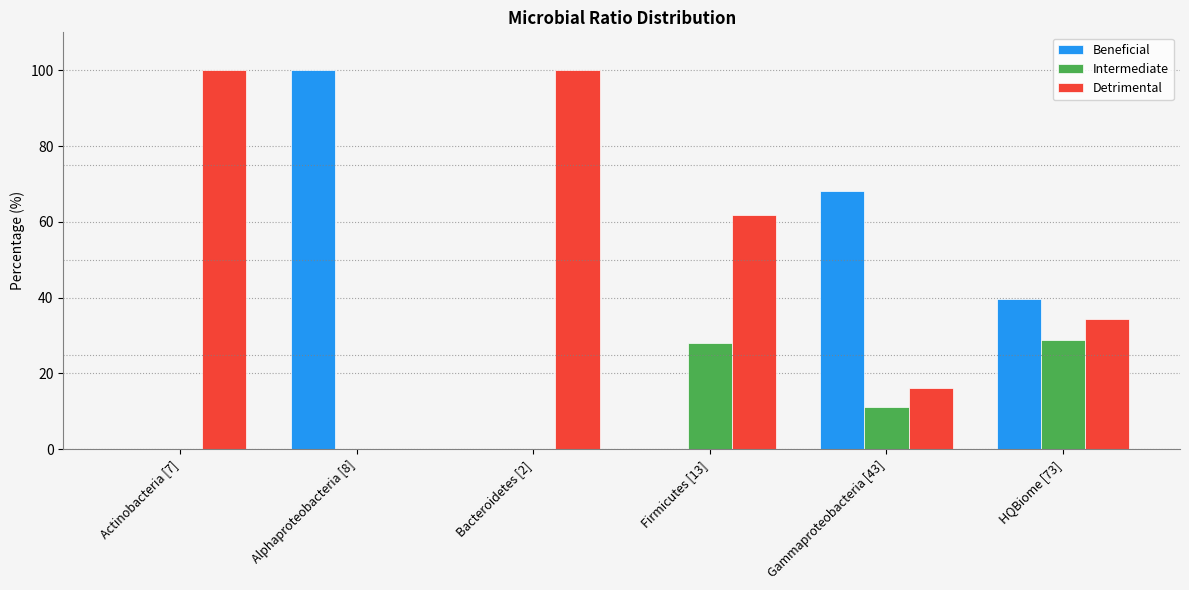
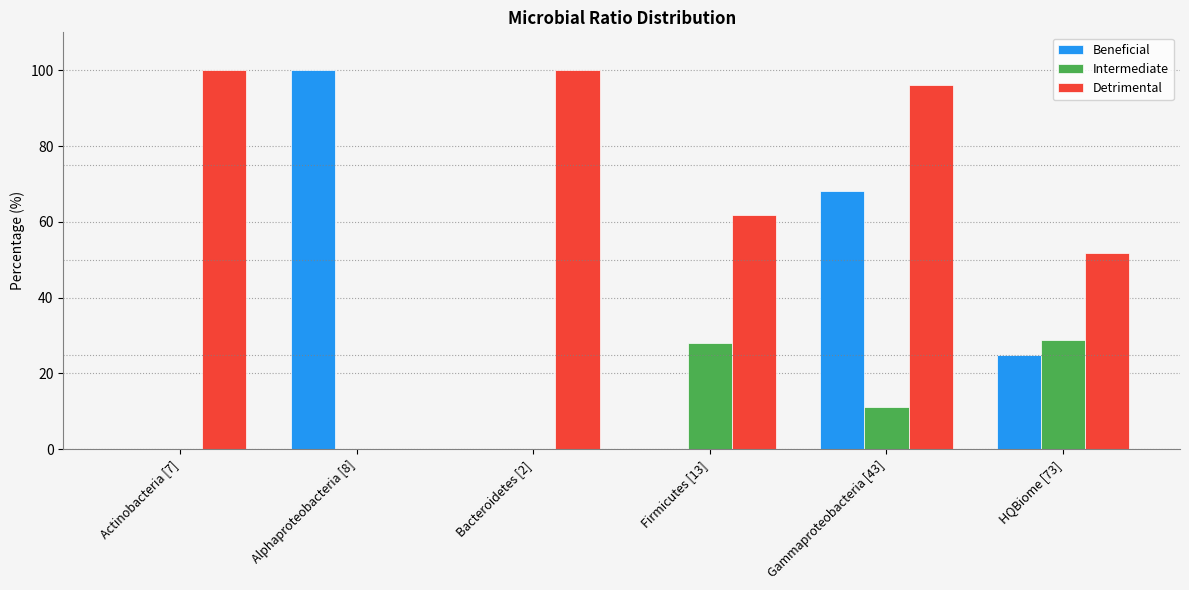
Detrimental, Gammaproteobacteria [43]: 16 -> 96
Beneficial, HQBiome [73]: 40 -> 25
Detrimental, HQBiome [73]: 34 -> 52
